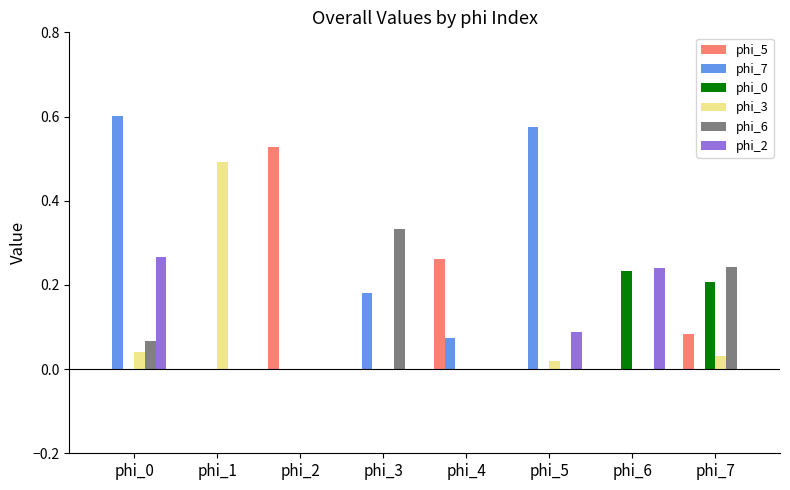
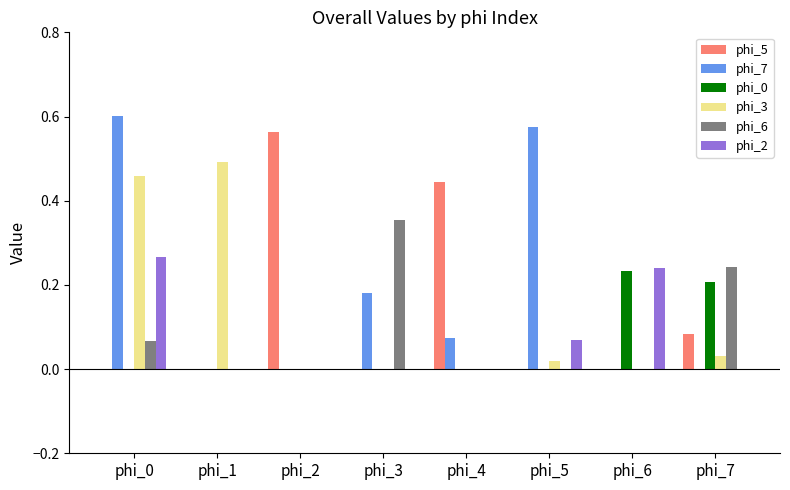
phi_3, phi_0: 0.04 -> 0.46
phi_5, phi_2: 0.53 -> 0.56
phi_6, phi_3: 0.33 -> 0.35
phi_5, phi_4: 0.26 -> 0.44
phi_2, phi_5: 0.09 -> 0.07
